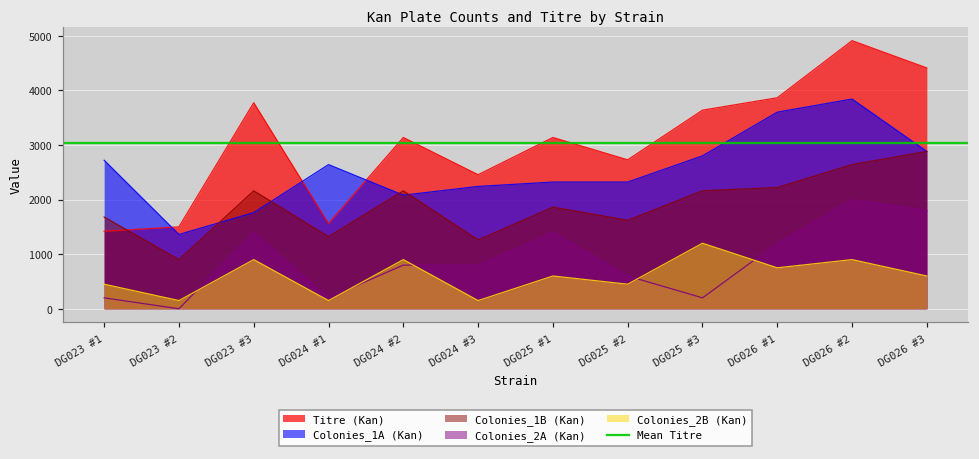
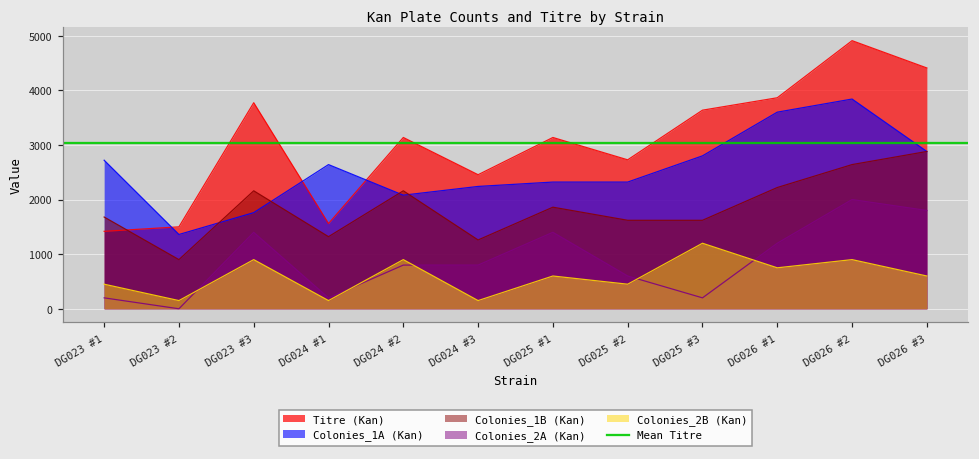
Colonies_1B (Kan), DG025 #3: 2200 -> 1600
